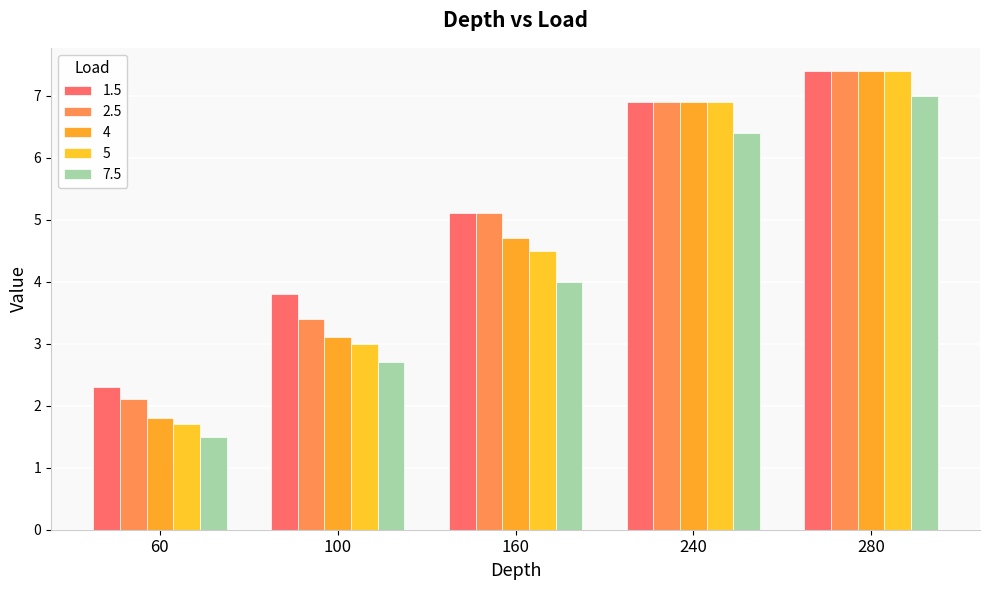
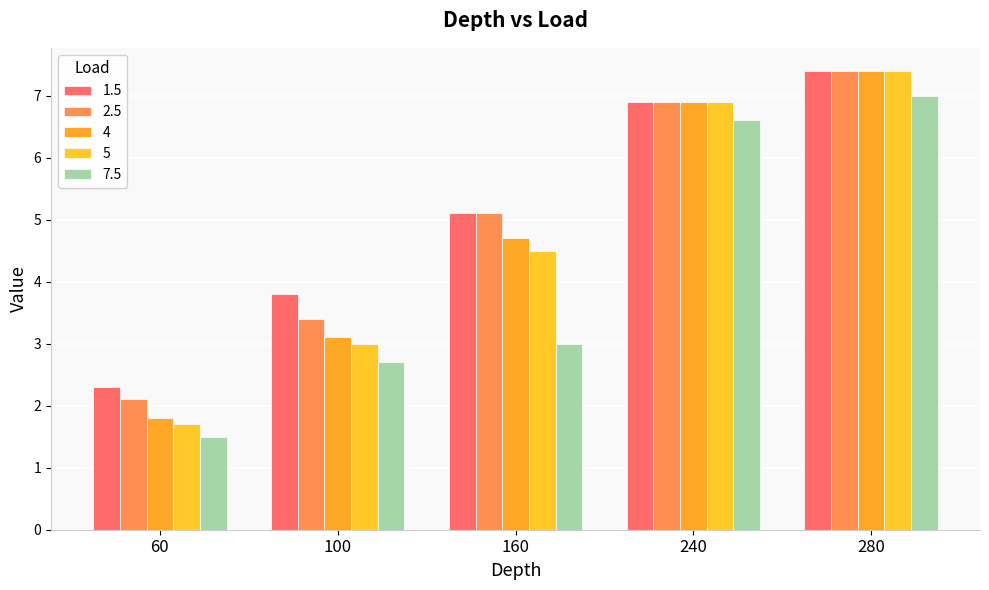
7.5, 160: 4 -> 3
7.5, 240: 6.4 -> 6.6
